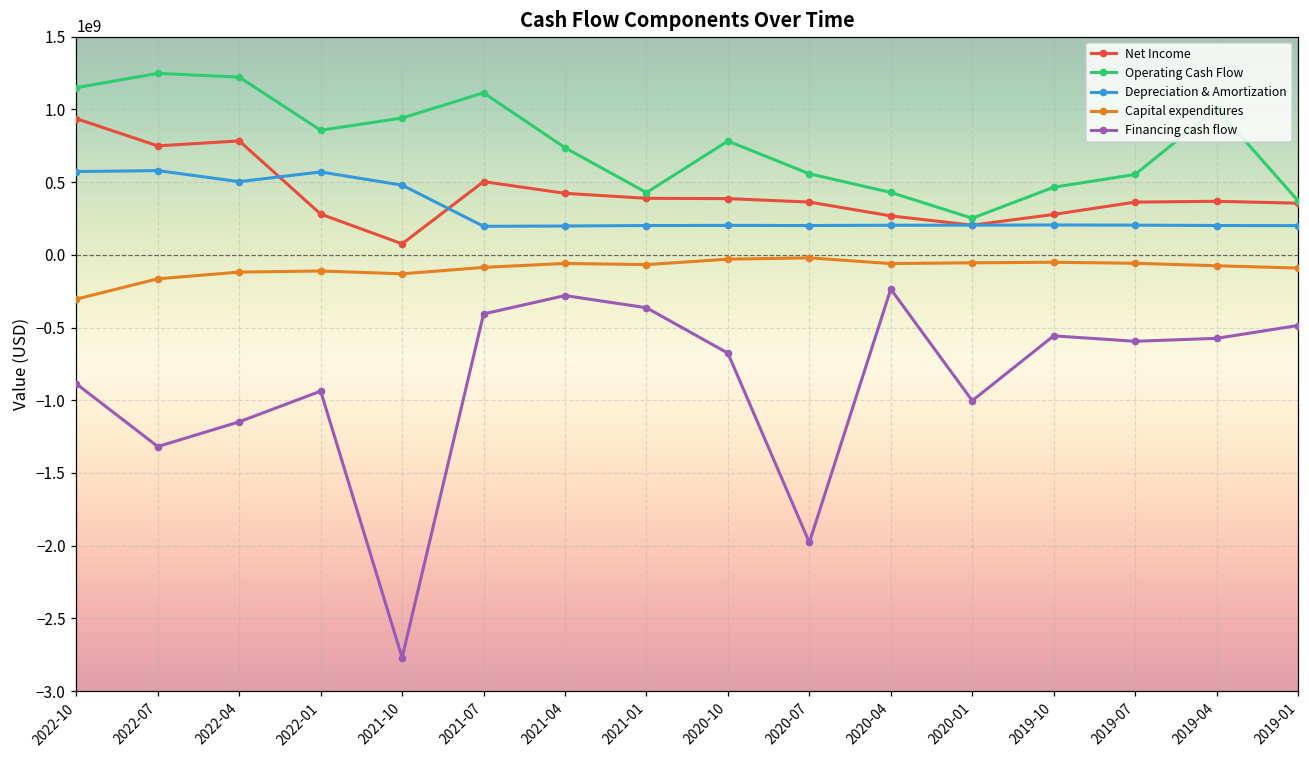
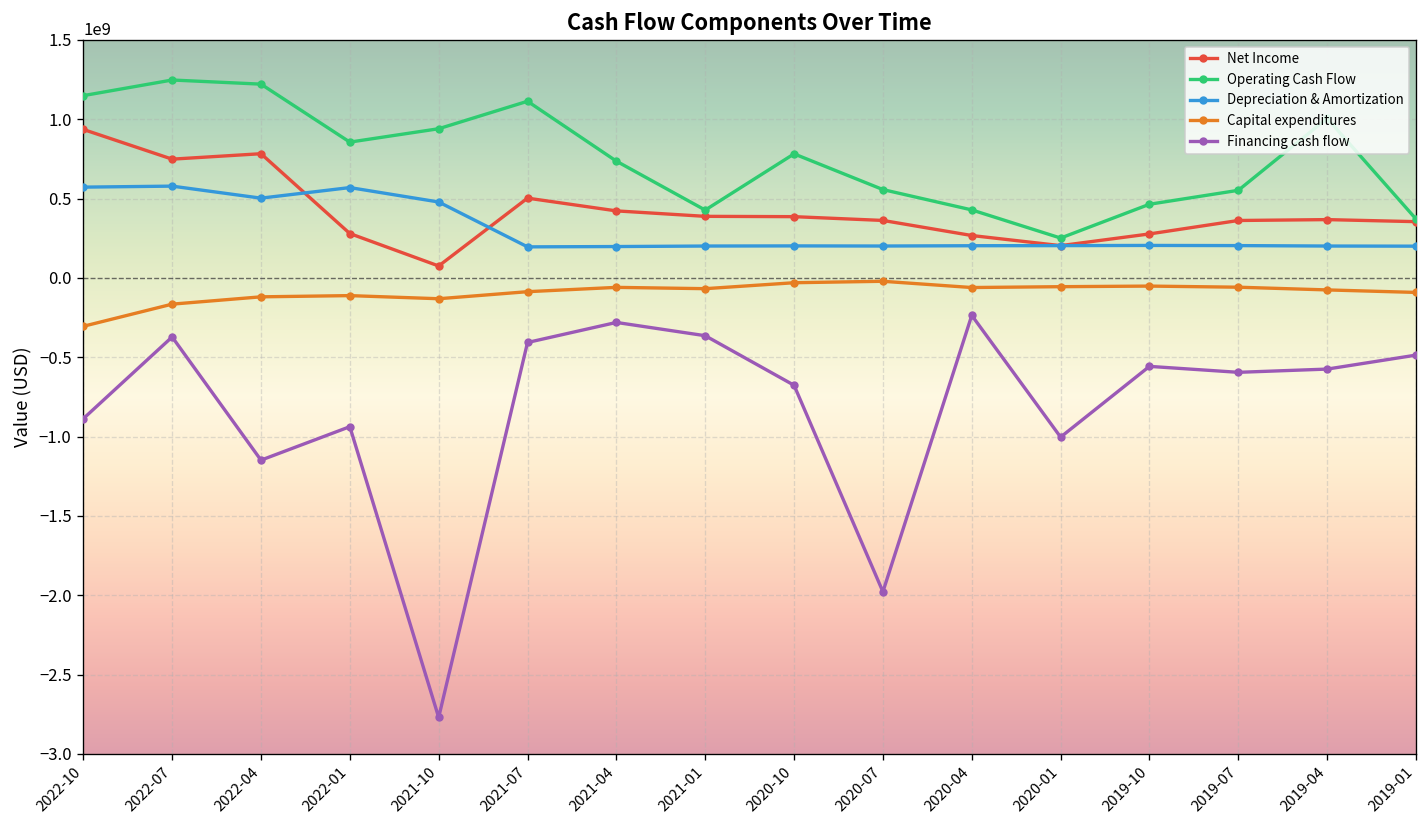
Financing cash flow, 2022-07: -1320000000 -> -370000000
